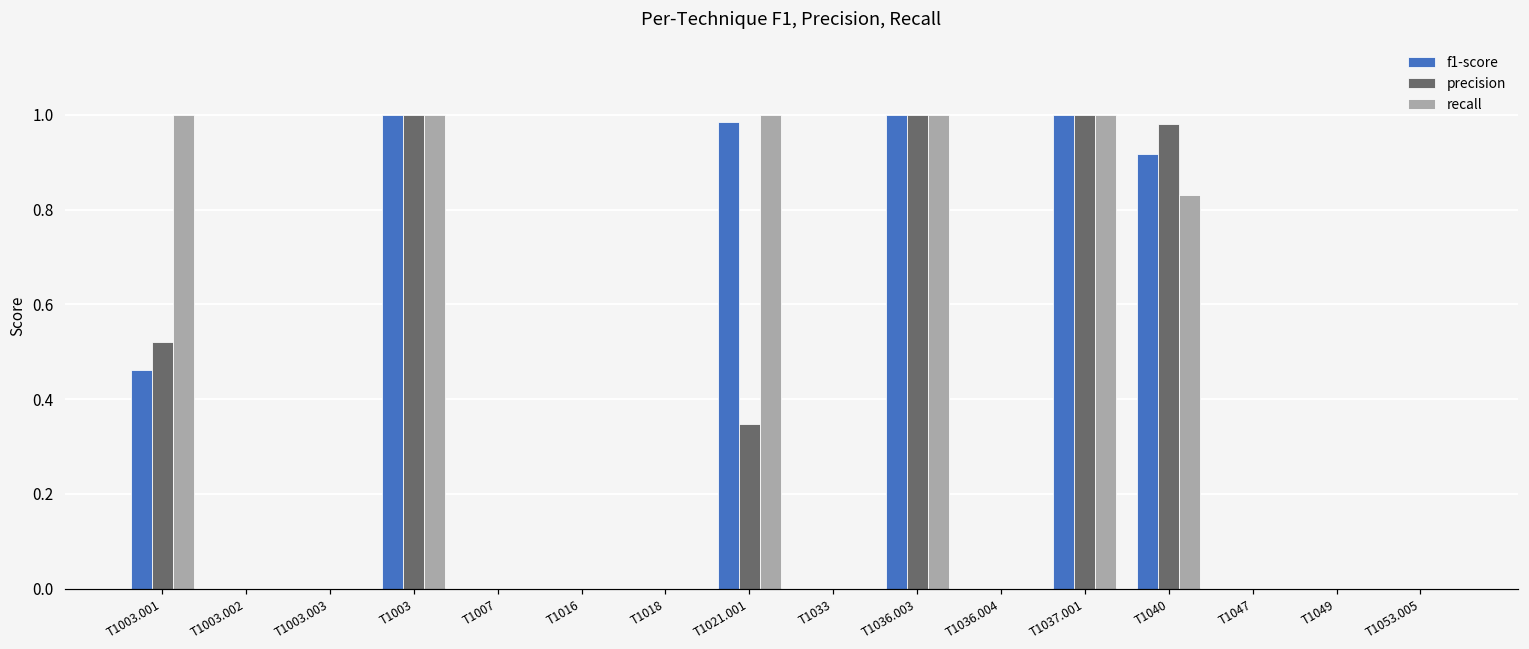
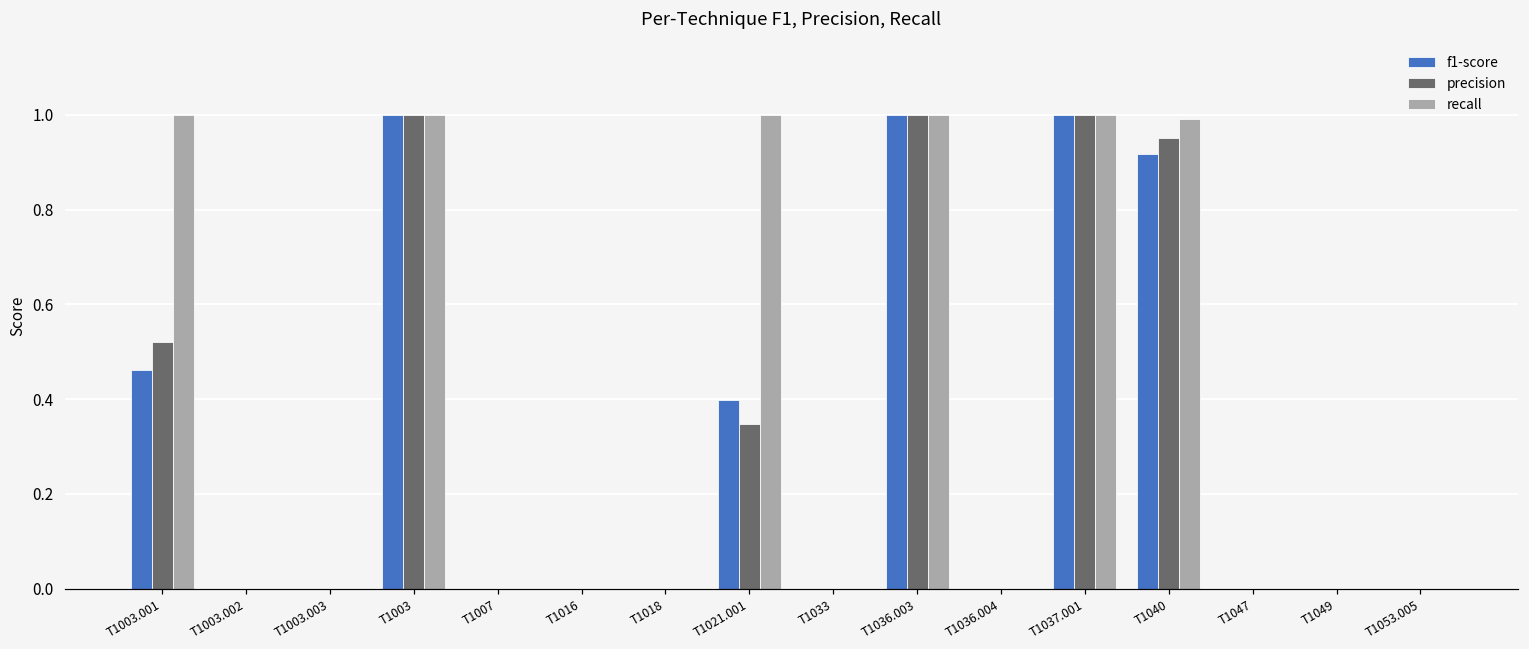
f1-score, T1021.001: 0.99 -> 0.40
precision, T1040: 0.98 -> 0.95
recall, T1040: 0.83 -> 0.99
